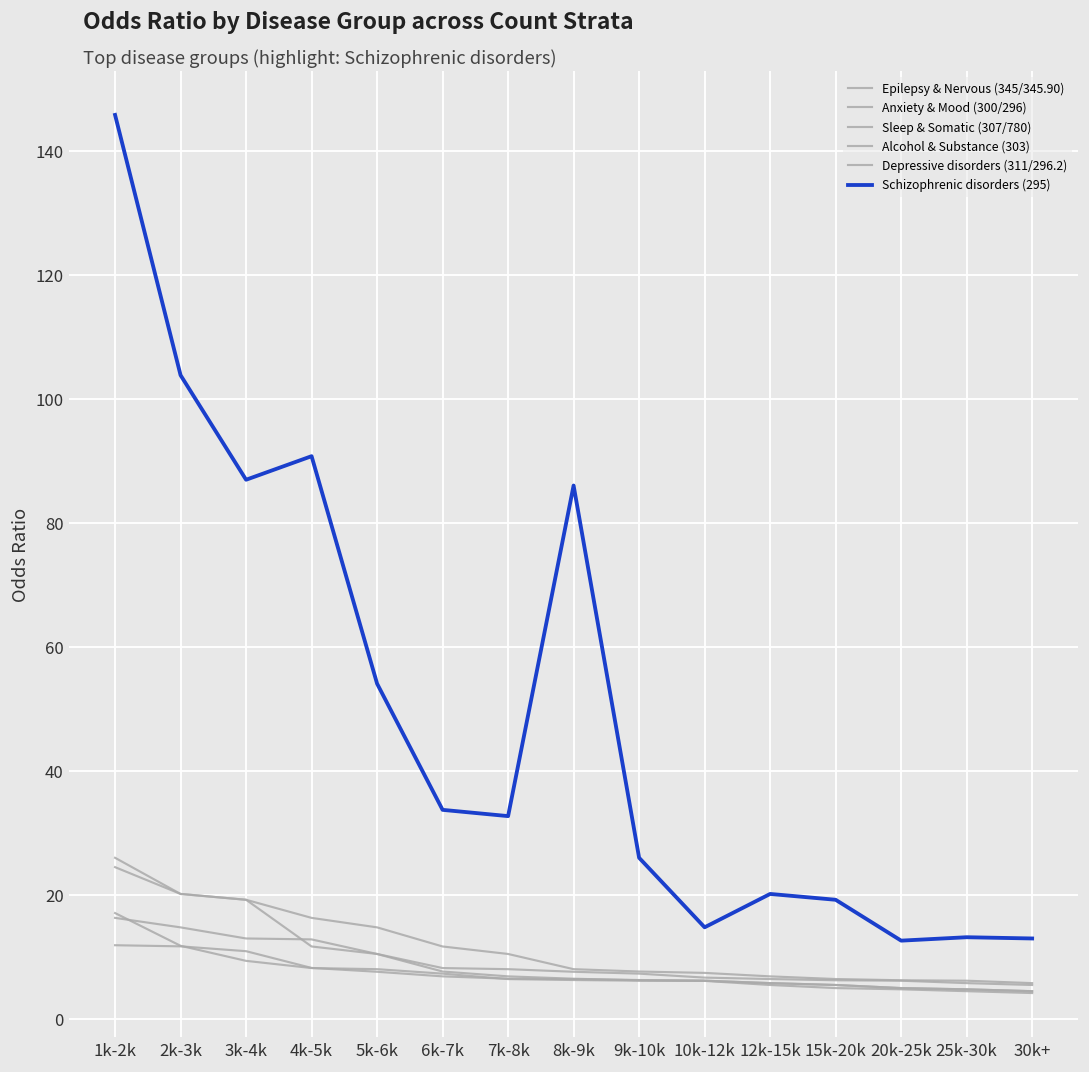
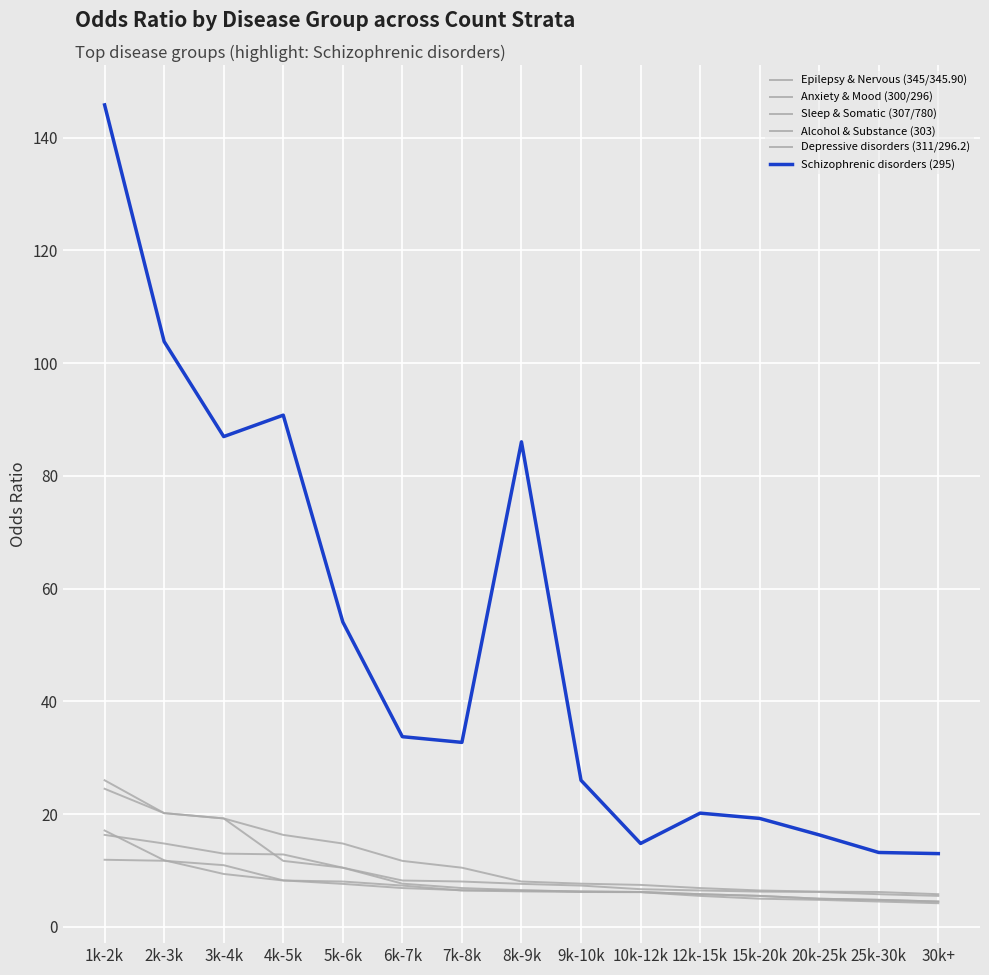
Schizophrenic disorders (295), 20k-25k: 13 -> 16
